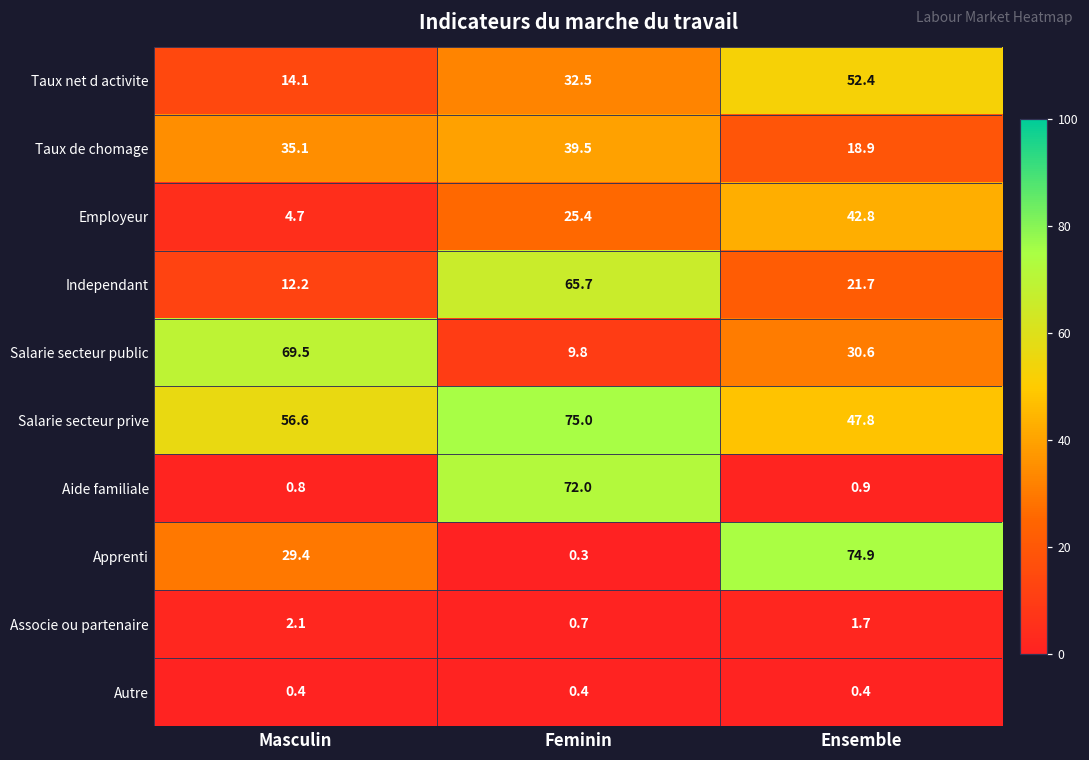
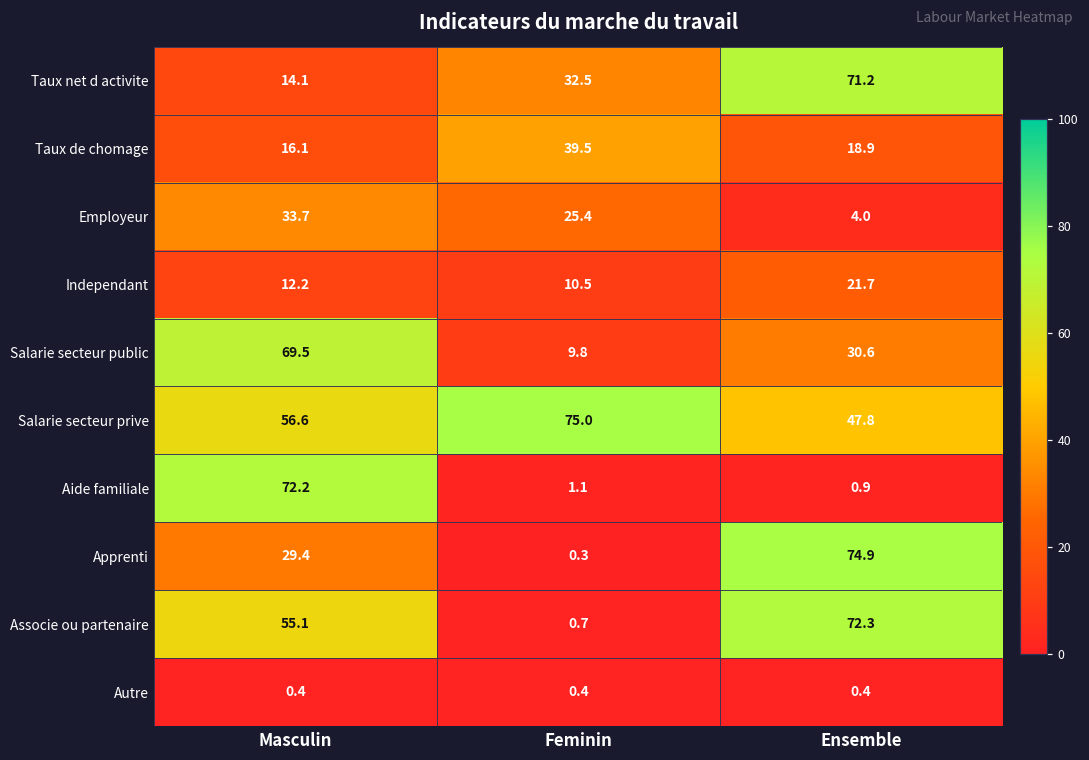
Taux net d activite, Ensemble: 52.4 -> 71.2
Taux de chomage, Masculin: 35.1 -> 16.1
Employeur, Masculin: 4.7 -> 33.7
Employeur, Ensemble: 42.8 -> 4.0
Independant, Feminin: 65.7 -> 10.5
Aide familiale, Masculin: 0.8 -> 72.2
Aide familiale, Feminin: 72.0 -> 1.1
Associe ou partenaire, Masculin: 2.1 -> 55.1
Associe ou partenaire, Ensemble: 1.7 -> 72.3
